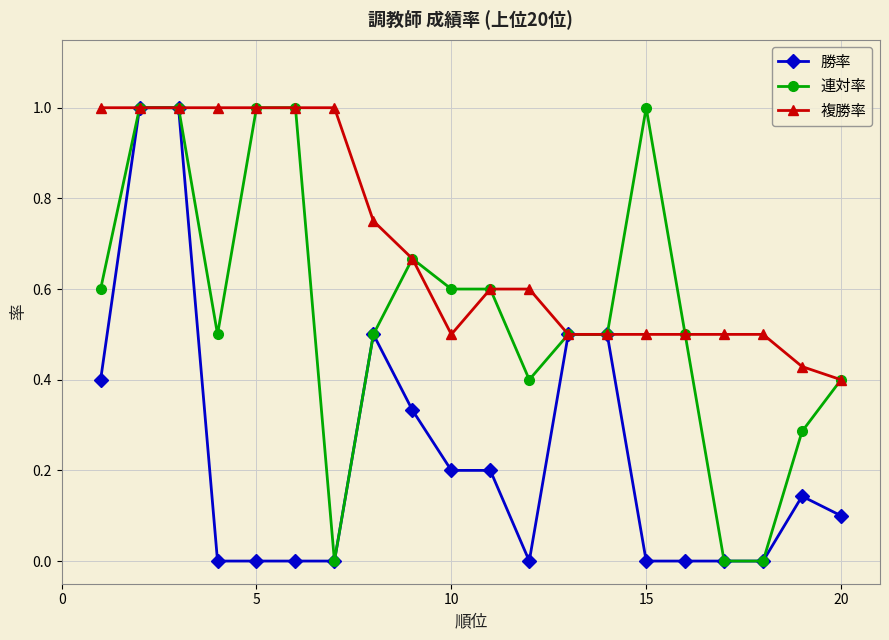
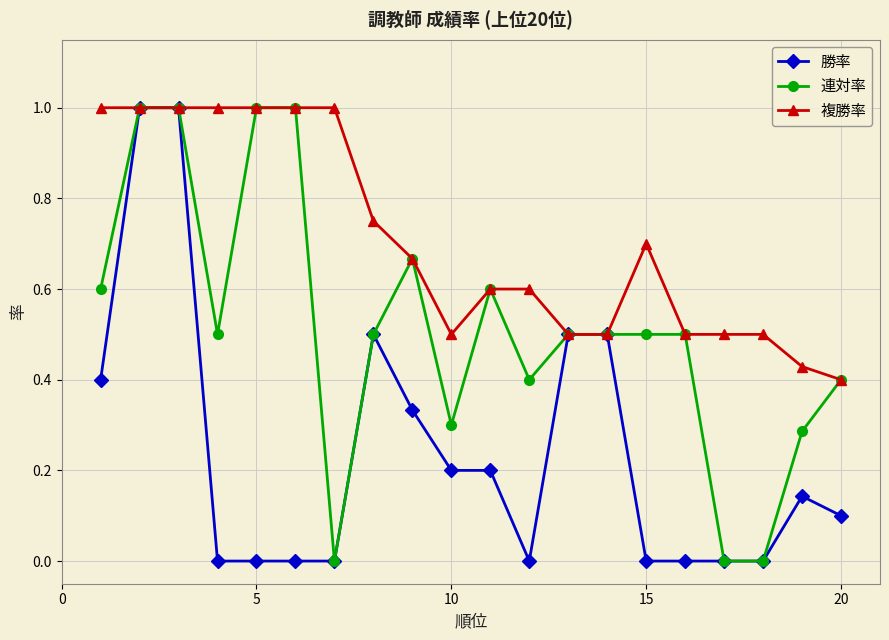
連対率, 10: 0.6 -> 0.3
連対率, 15: 1.0 -> 0.5
複勝率, 15: 0.5 -> 0.7
